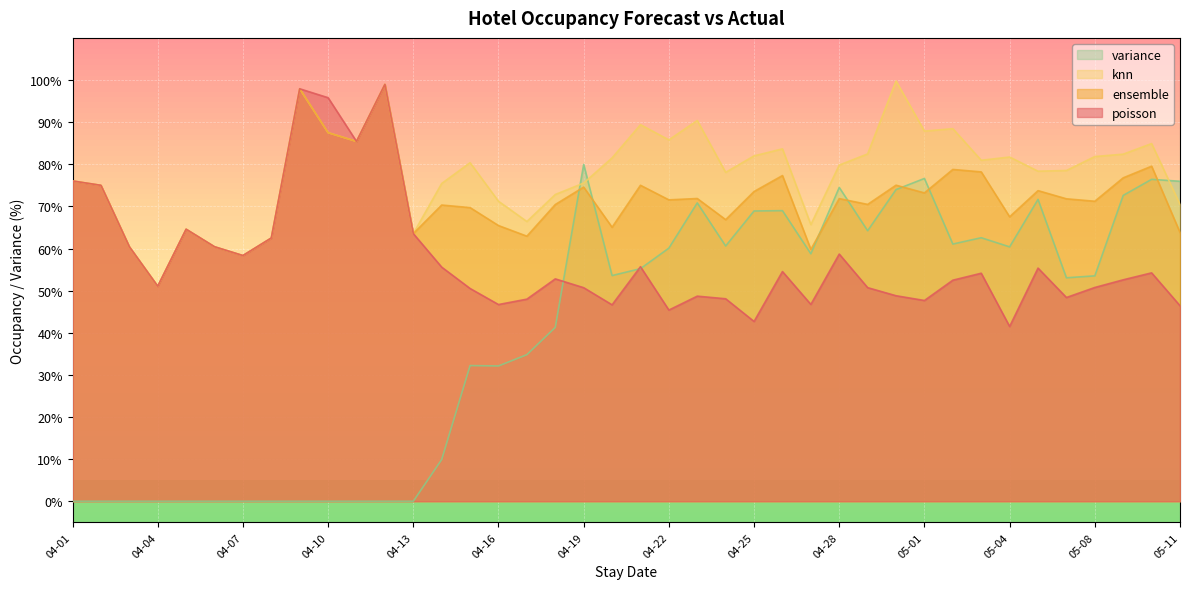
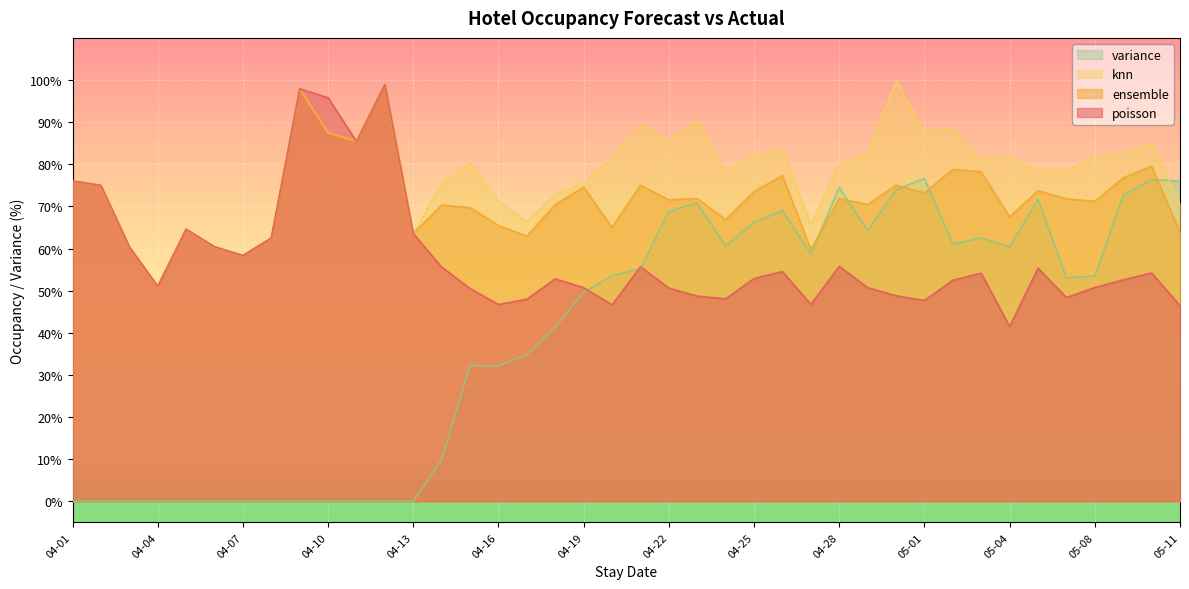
variance, 04-19: 80% -> 50%
variance, 04-22: 60% -> 69%
poisson, 04-22: 45% -> 51%
variance, 04-25: 69% -> 66%
poisson, 04-25: 43% -> 53%
poisson, 04-28: 59% -> 56%
